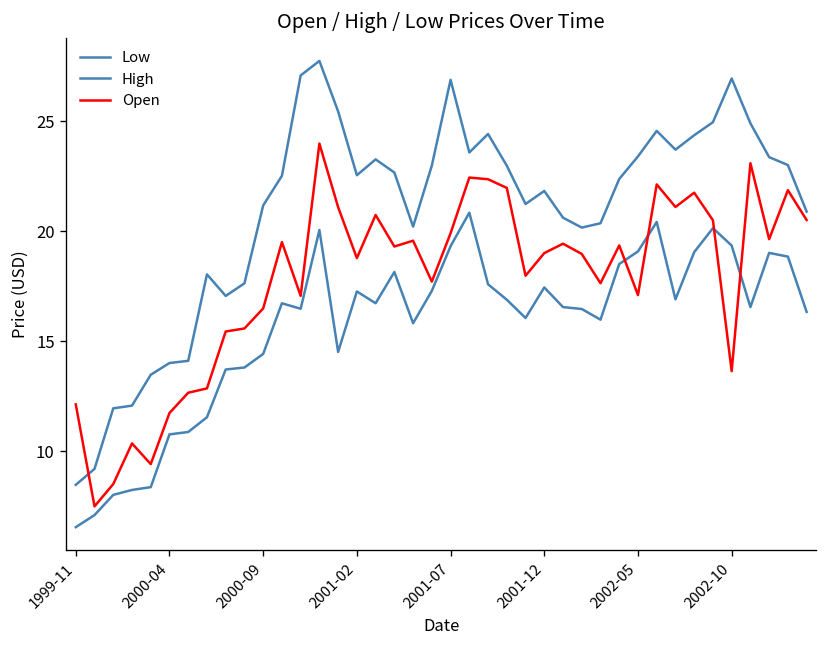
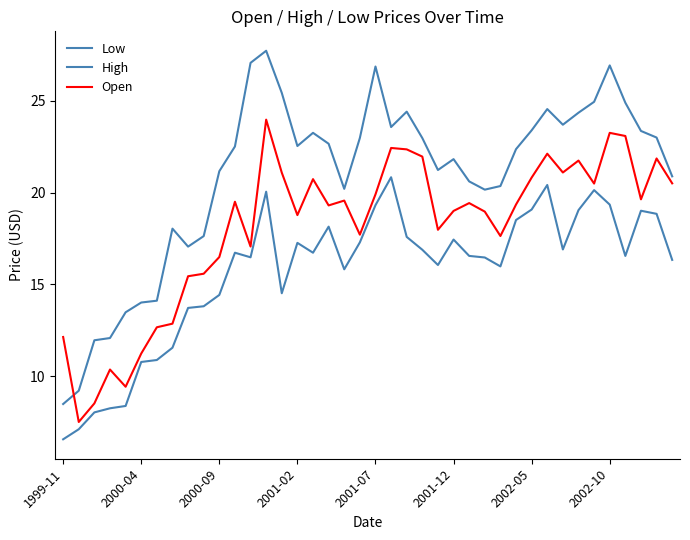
Open, 2000-04: 11.7 -> 11.2
Open, 2002-05: 17.1 -> 20.8
Open, 2002-10: 13.6 -> 23.3
